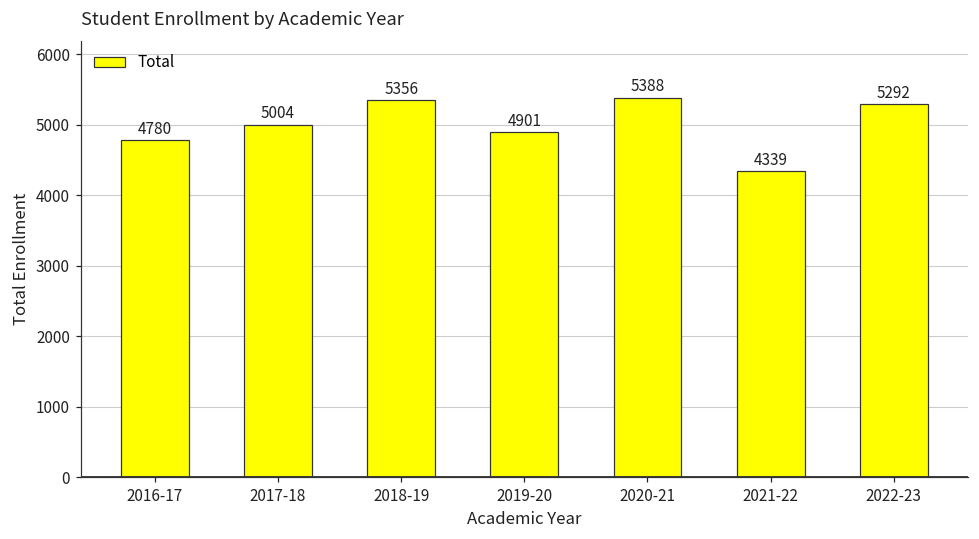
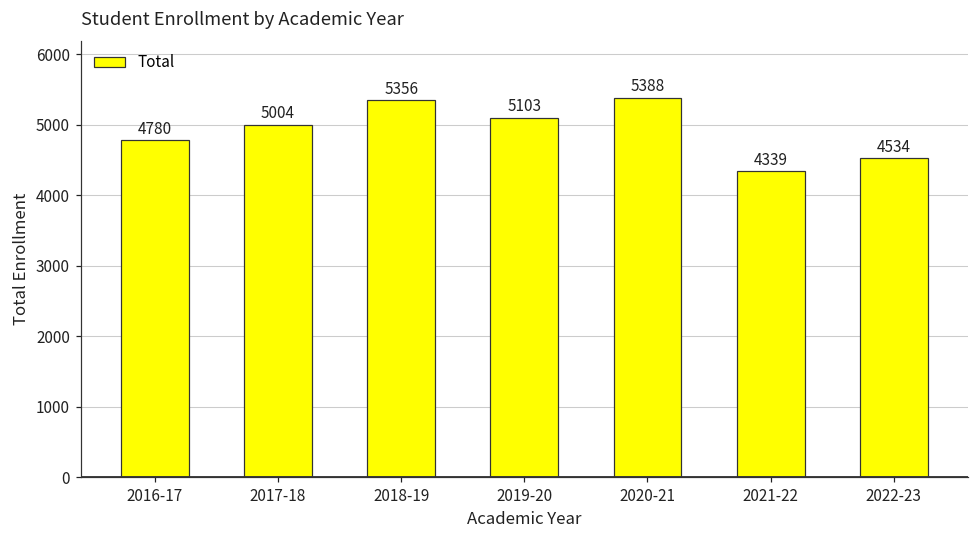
2019-20: 4901 -> 5103
2022-23: 5292 -> 4534
